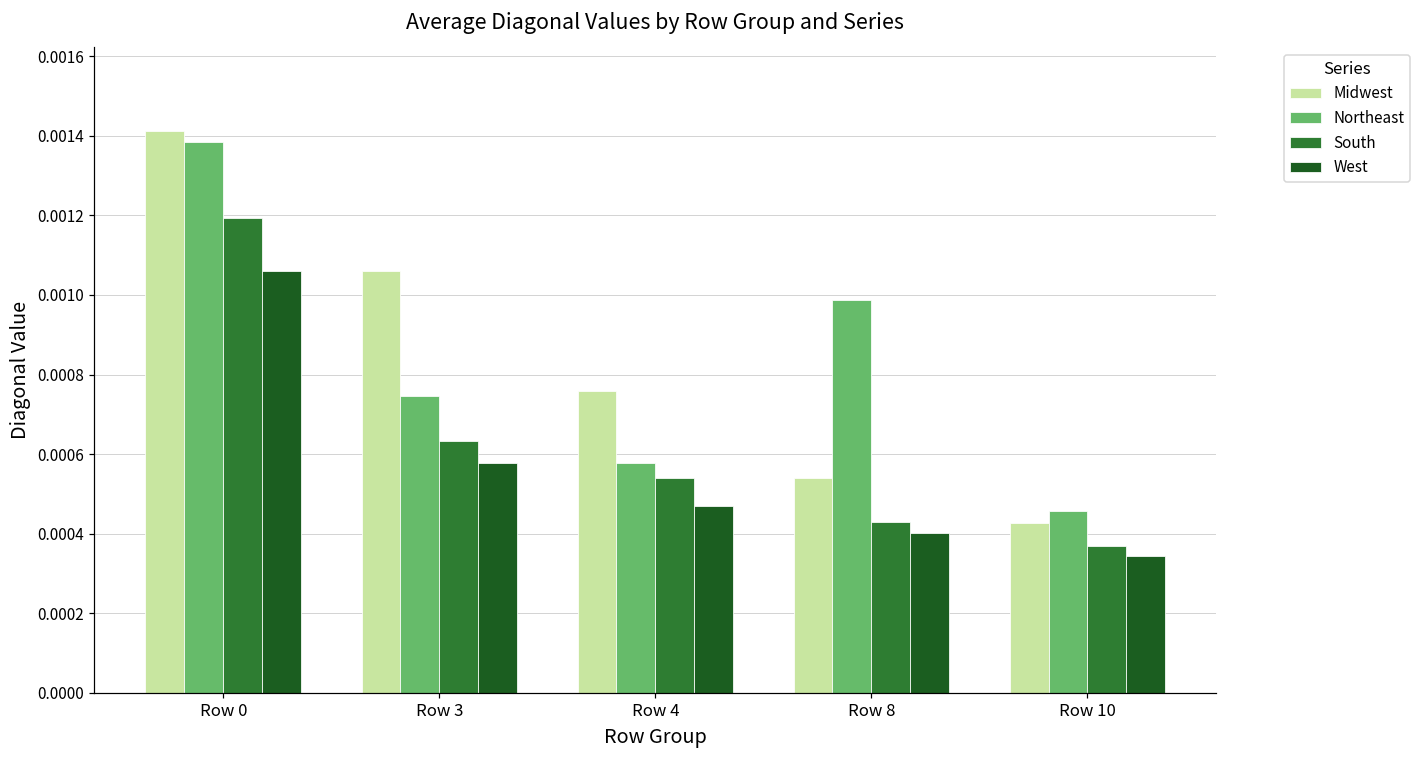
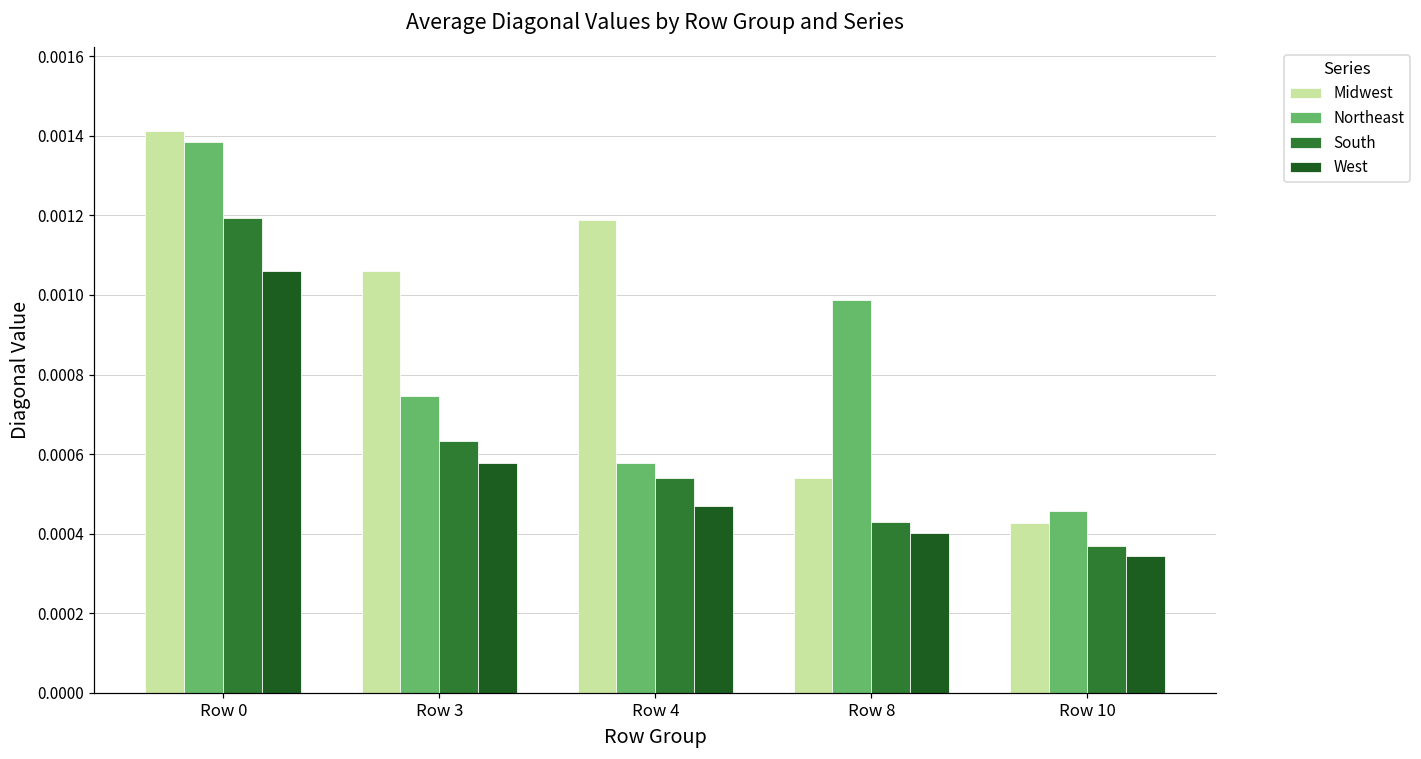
Midwest, Row 4: 0.00076 -> 0.00119
